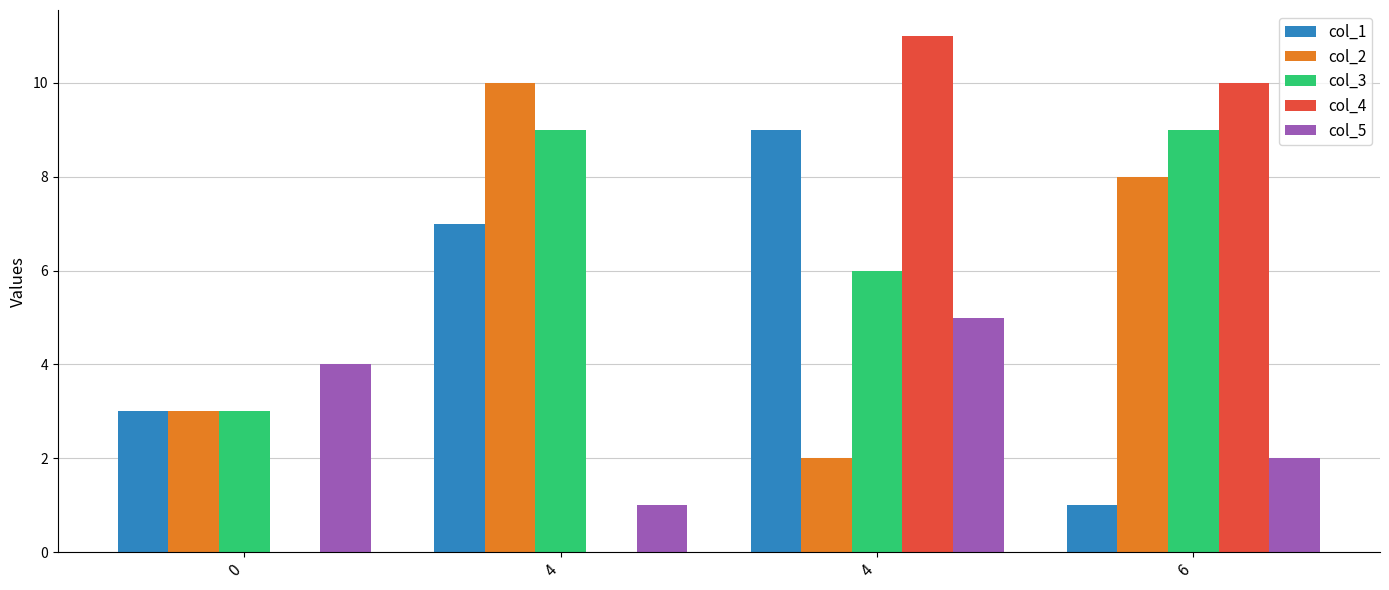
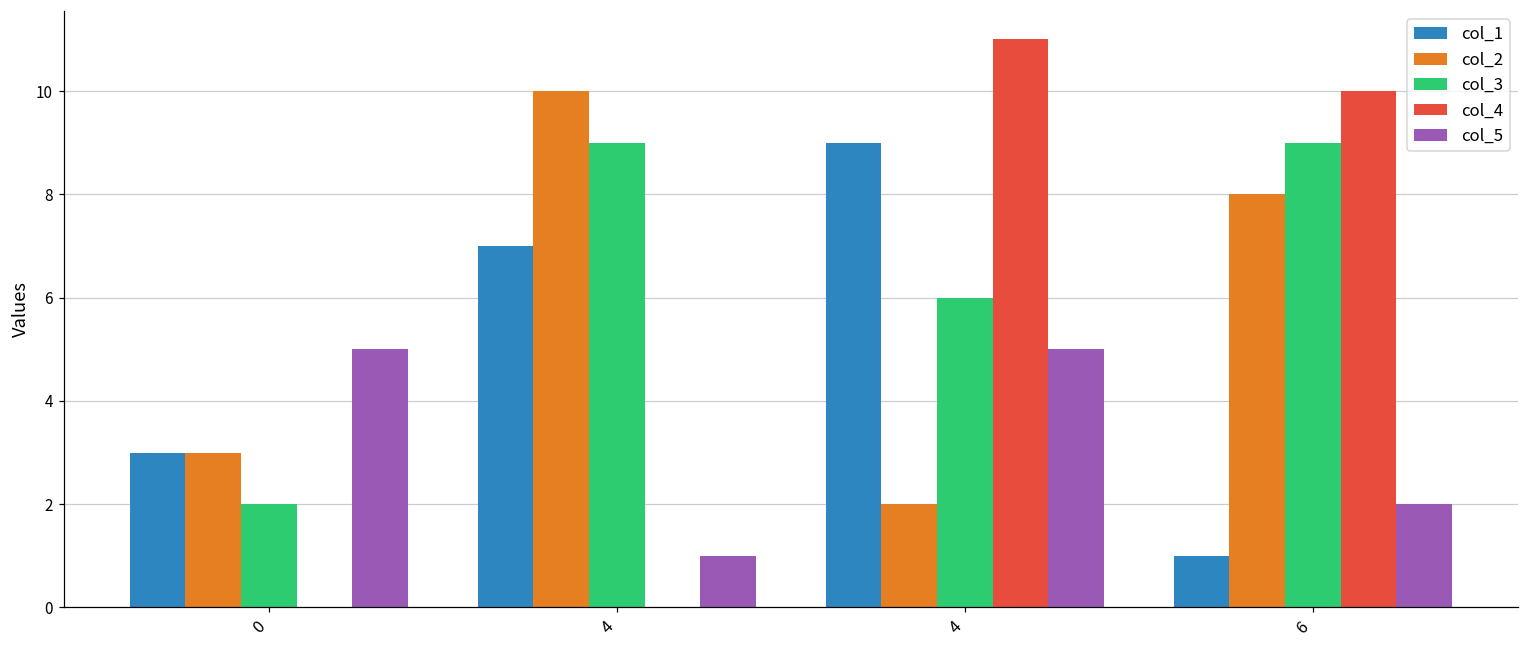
col_3, 0: 3 -> 2
col_5, 0: 4 -> 5
